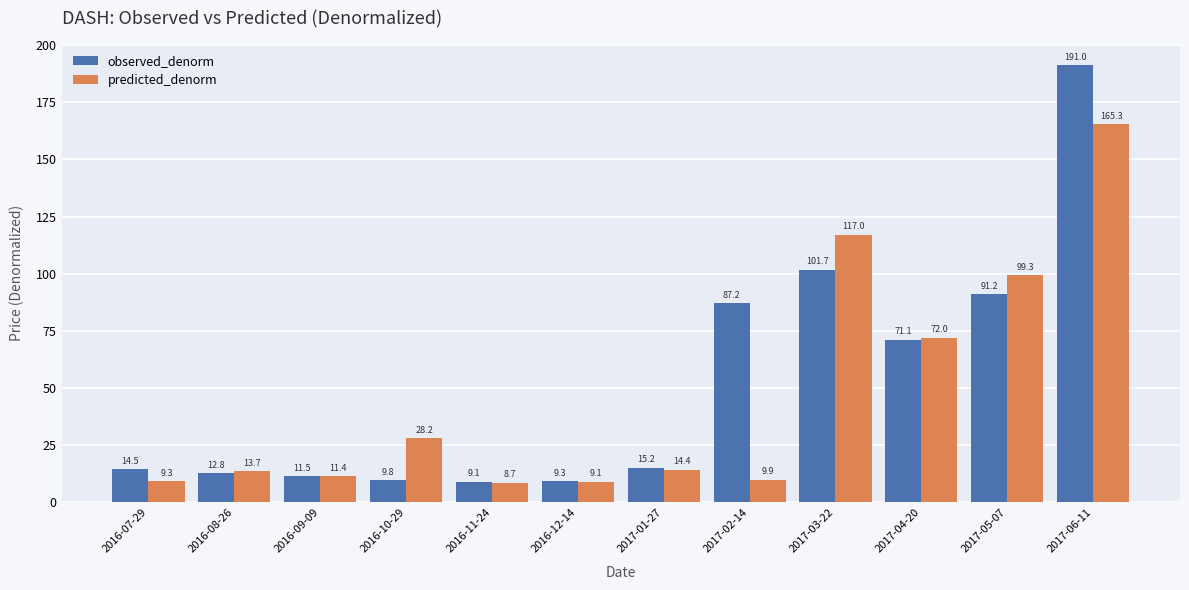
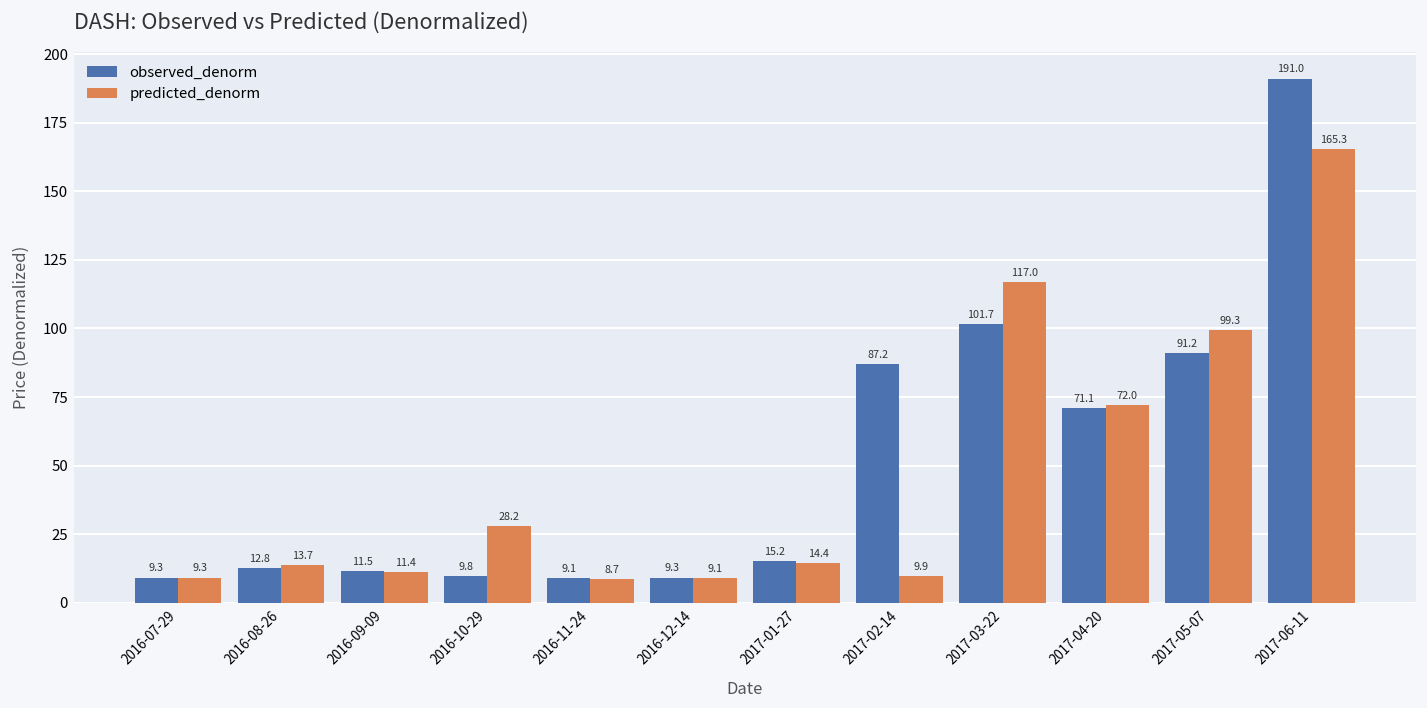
observed_denorm, 2016-07-29: 14.5 -> 9.3
